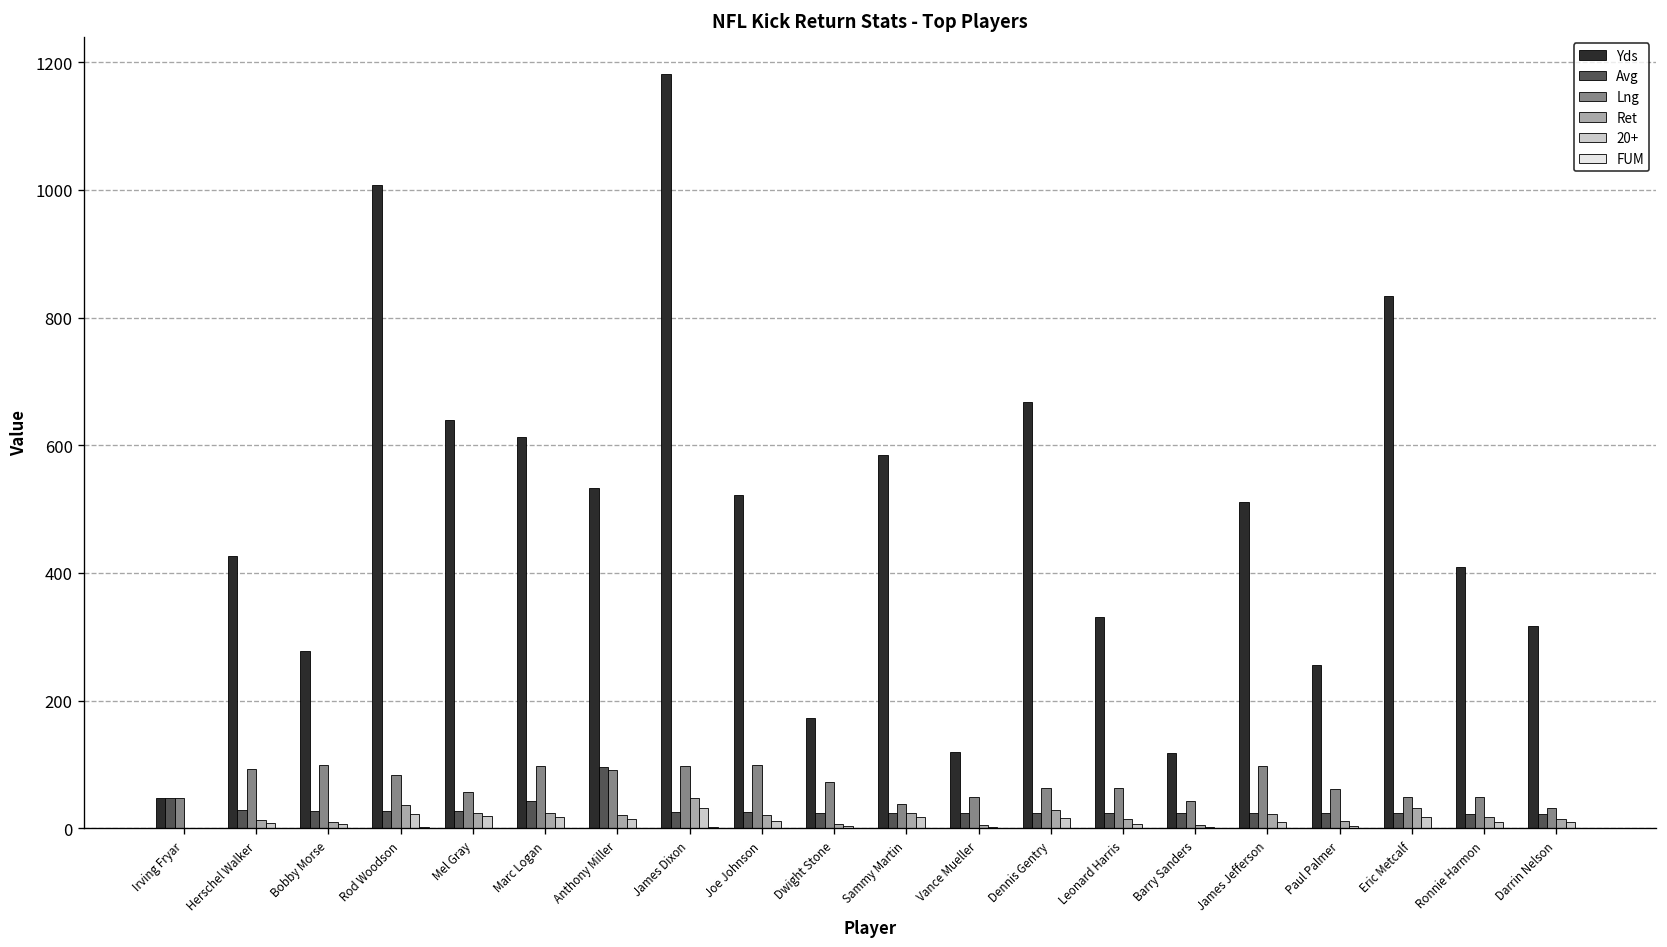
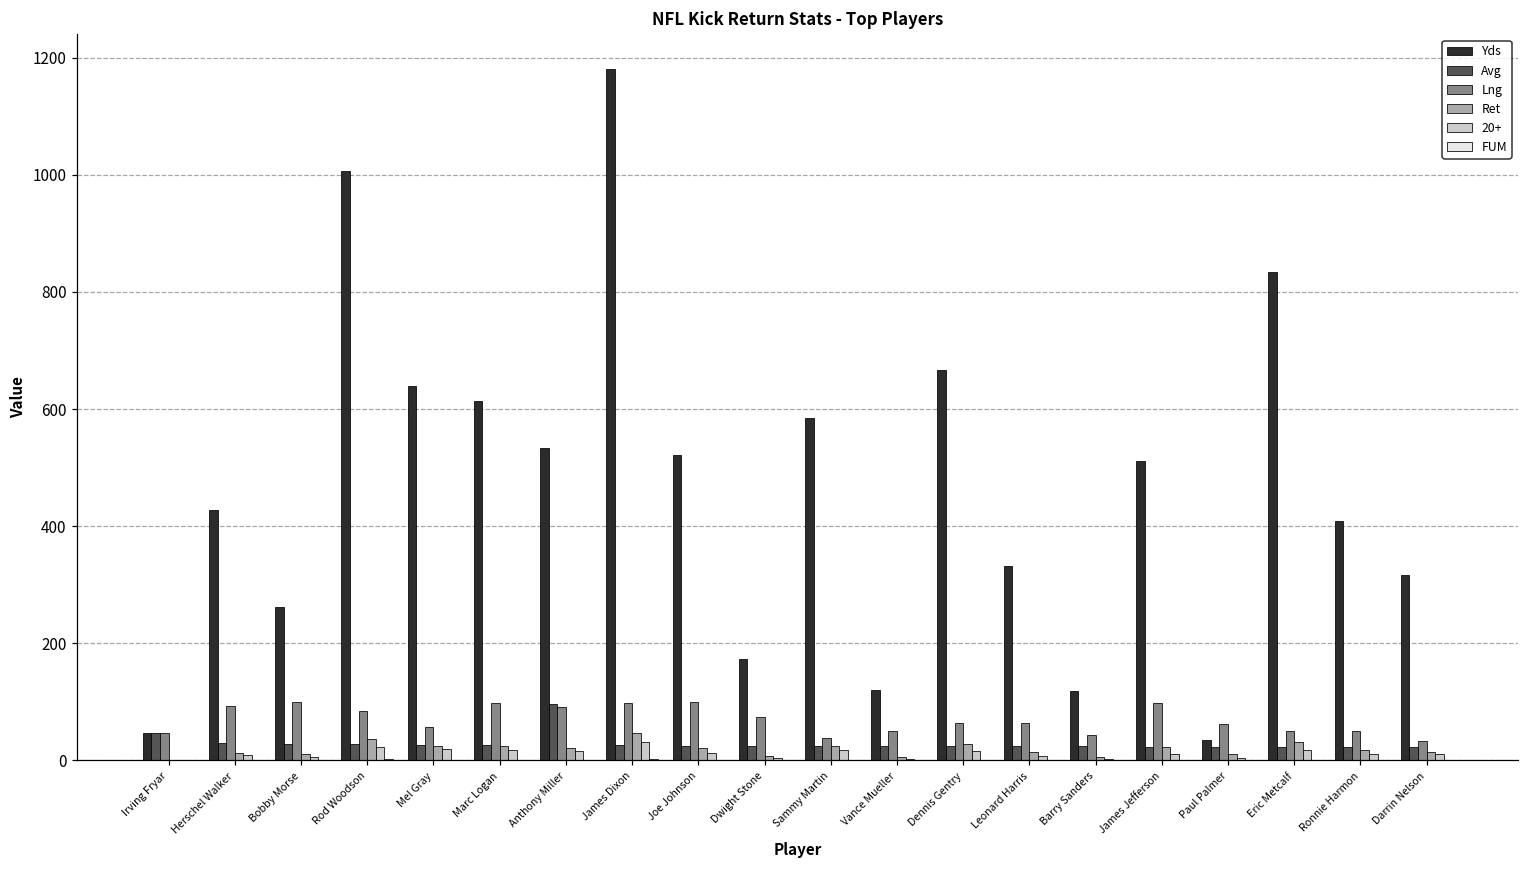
Yds, Bobby Morse: 280 -> 260
Avg, Marc Logan: 40 -> 30
Yds, Paul Palmer: 260 -> 40
